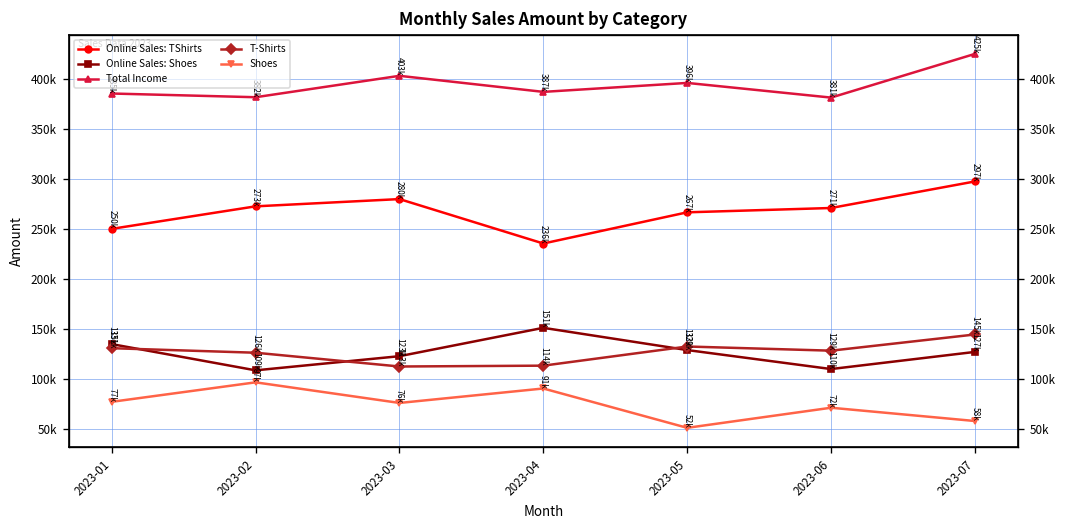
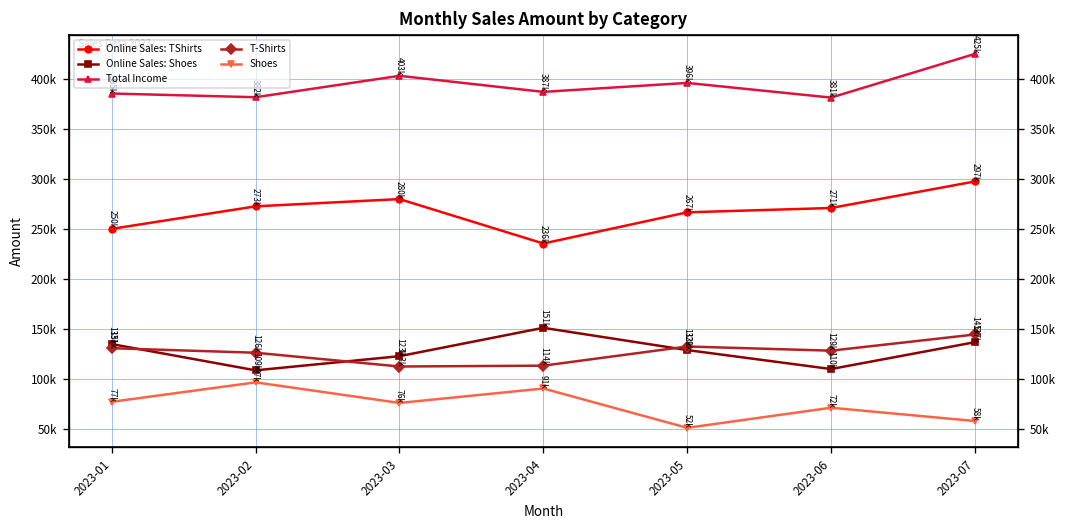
Online Sales: Shoes, 2023-07: 127k -> 137k
